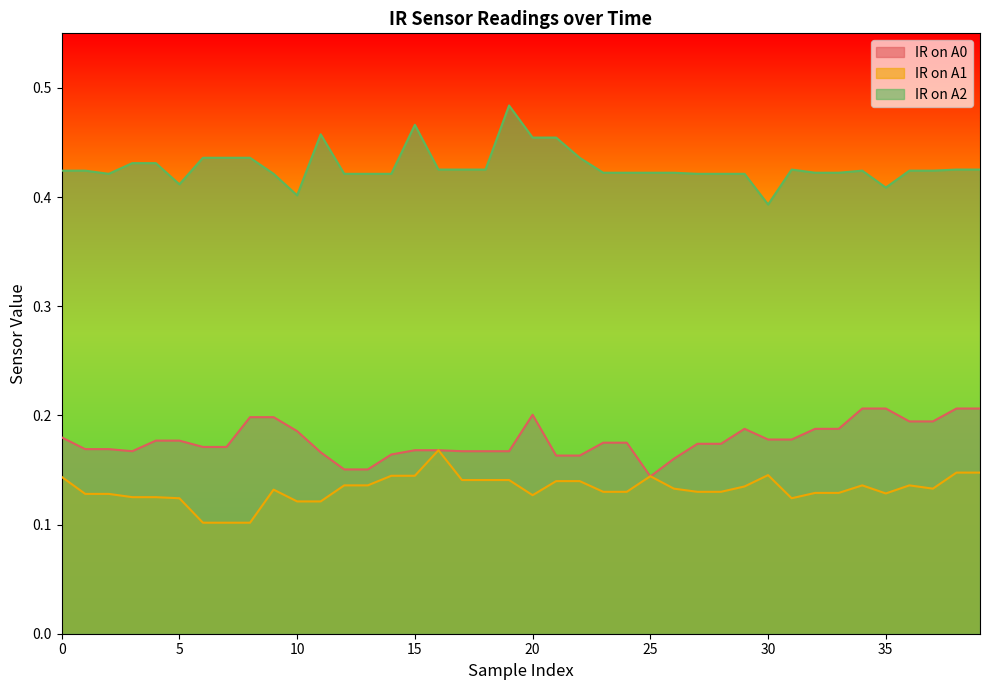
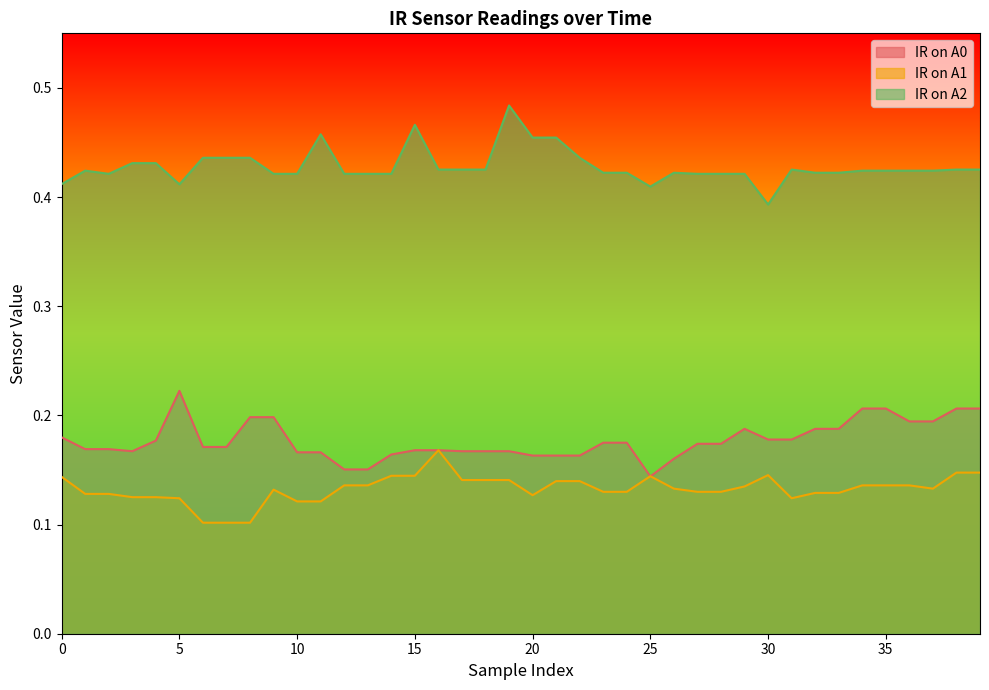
IR on A2, 0: 0.424 -> 0.412
IR on A0, 5: 0.177 -> 0.223
IR on A0, 10: 0.186 -> 0.166
IR on A2, 10: 0.402 -> 0.421
IR on A0, 20: 0.201 -> 0.163
IR on A2, 25: 0.422 -> 0.410
IR on A1, 35: 0.129 -> 0.136
IR on A2, 35: 0.409 -> 0.424
